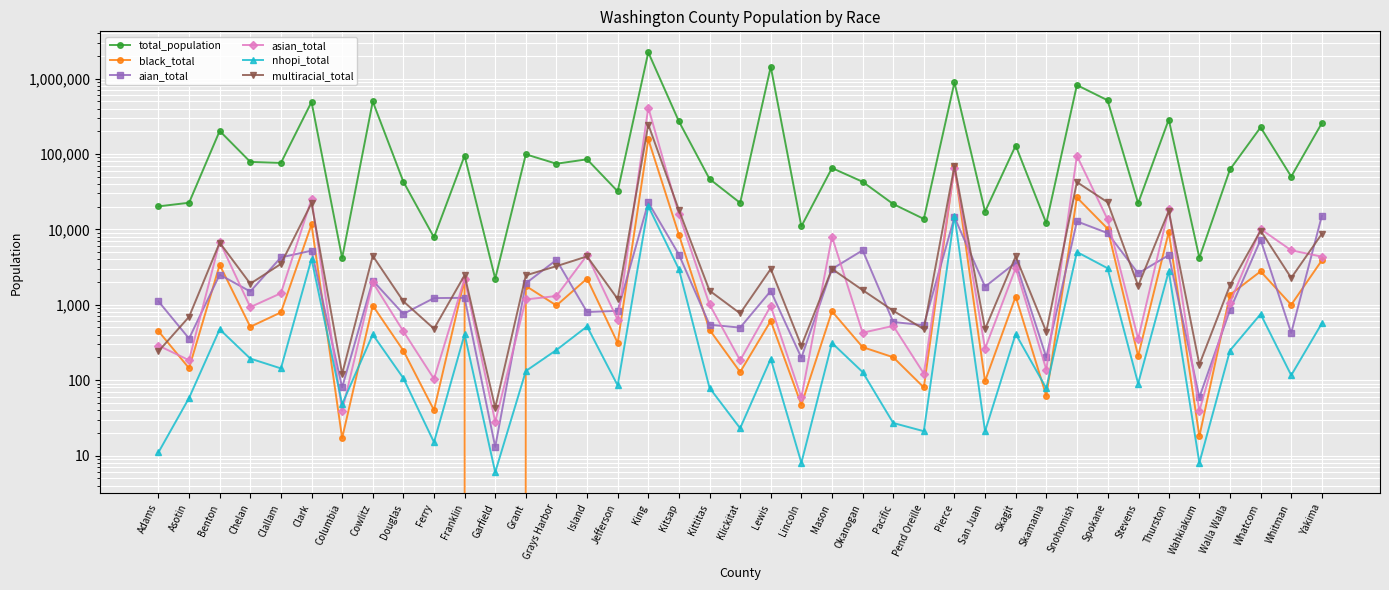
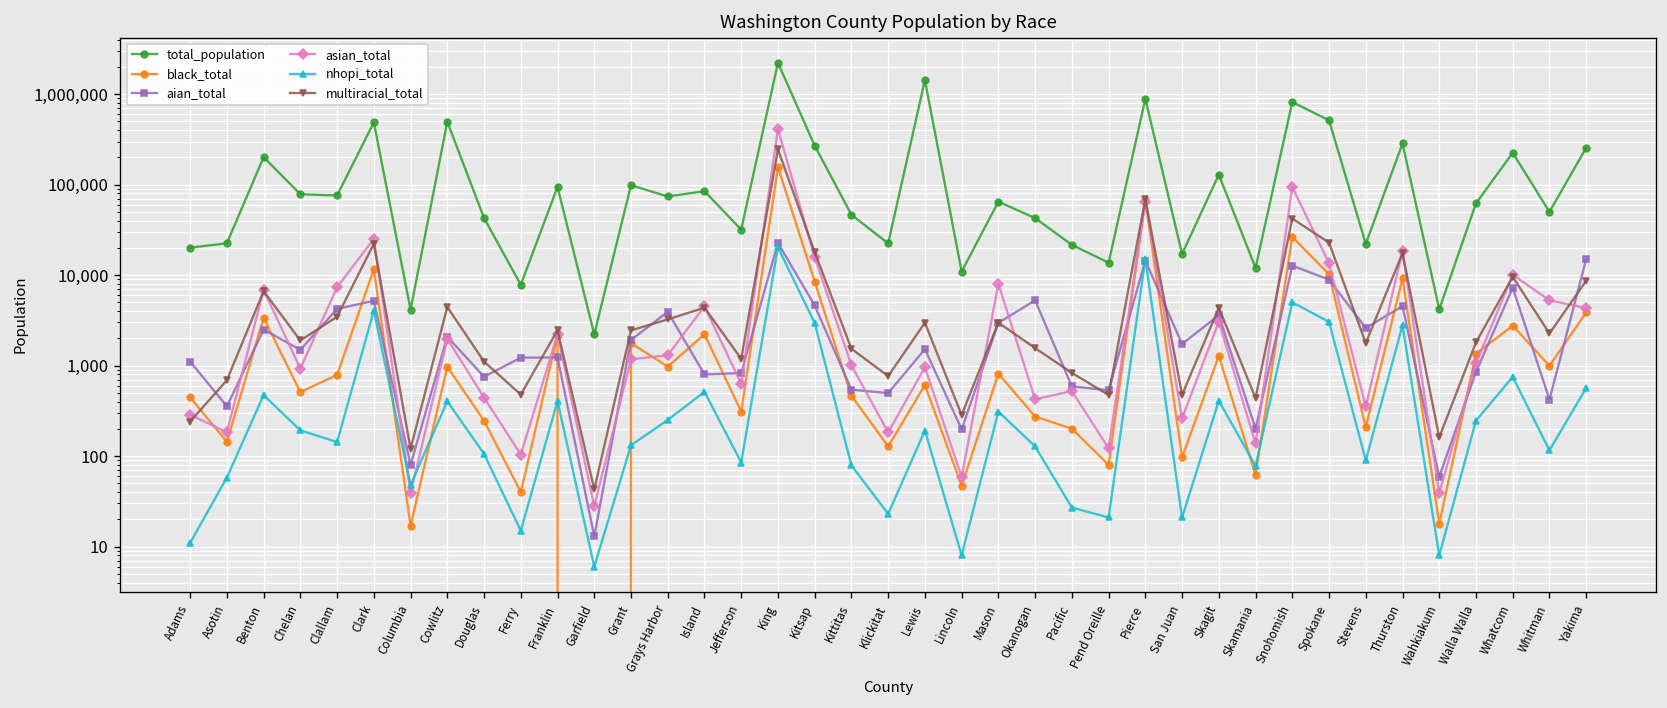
asian_total, Clallam: 1,400 -> 7,000
